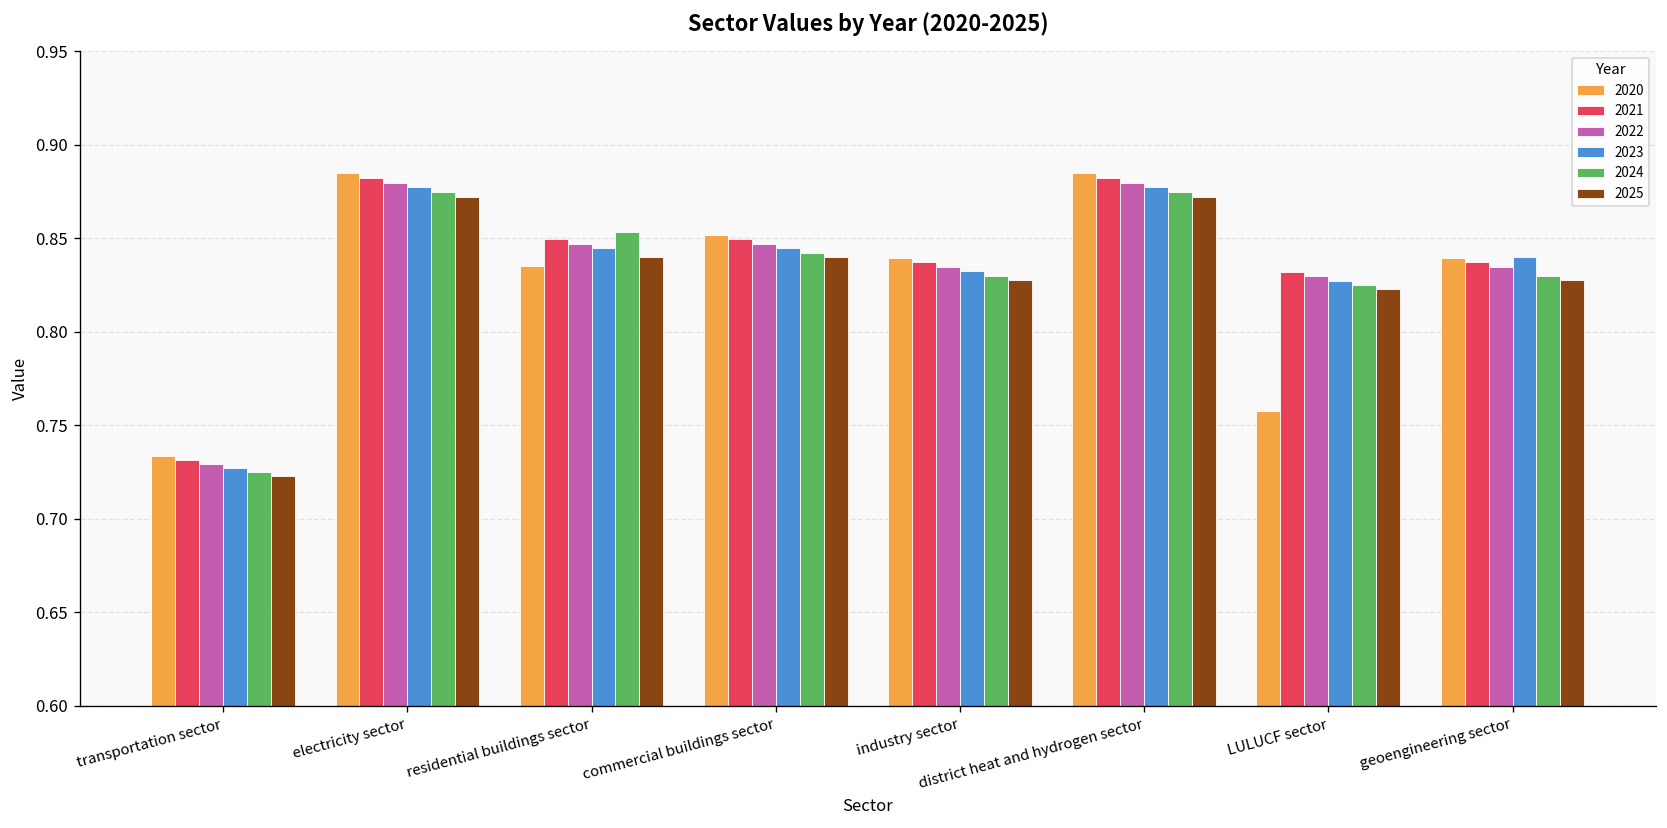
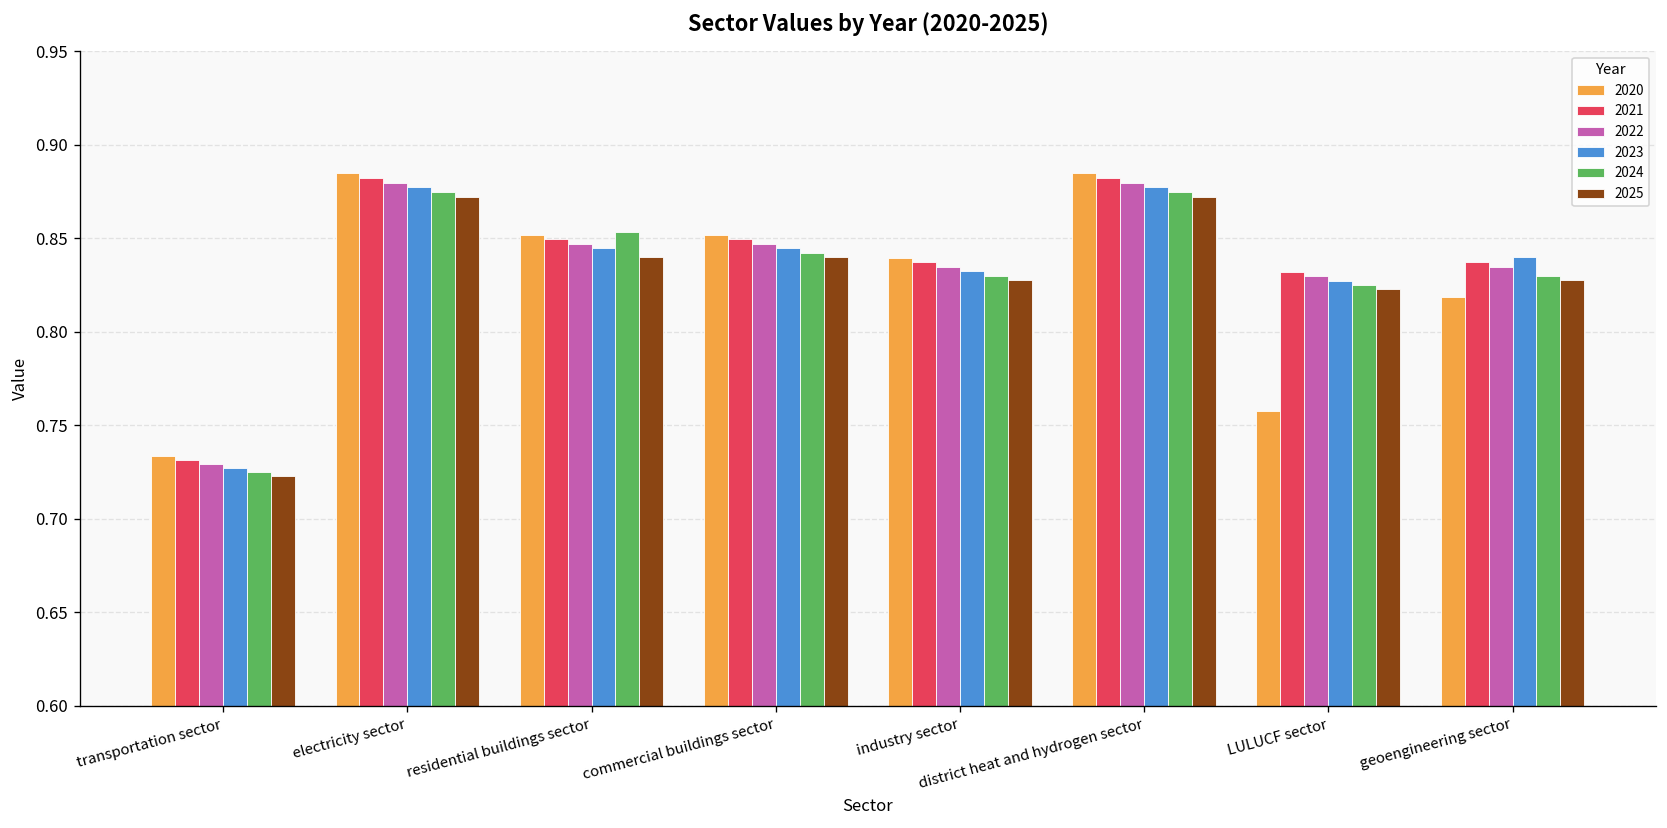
2020, residential buildings sector: 0.835 -> 0.852
2020, geoengineering sector: 0.839 -> 0.819
